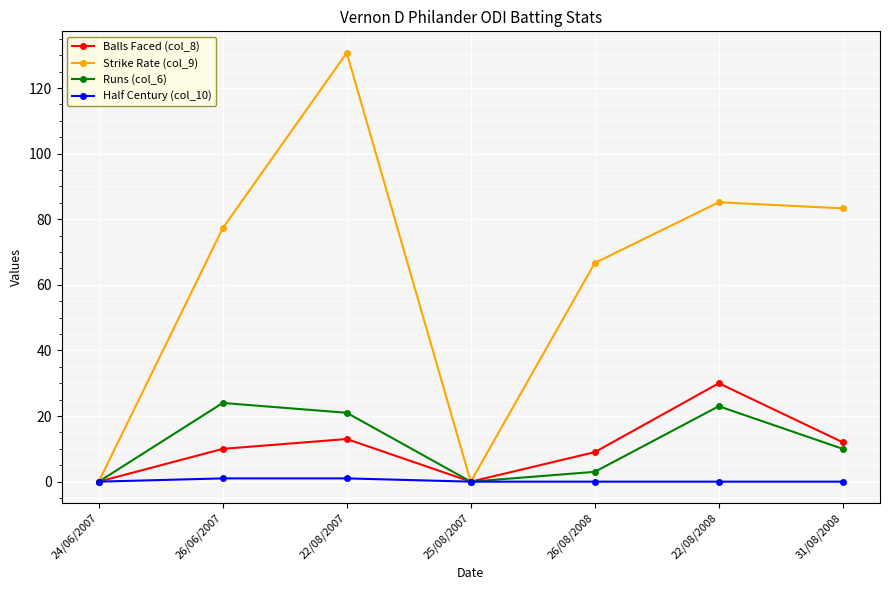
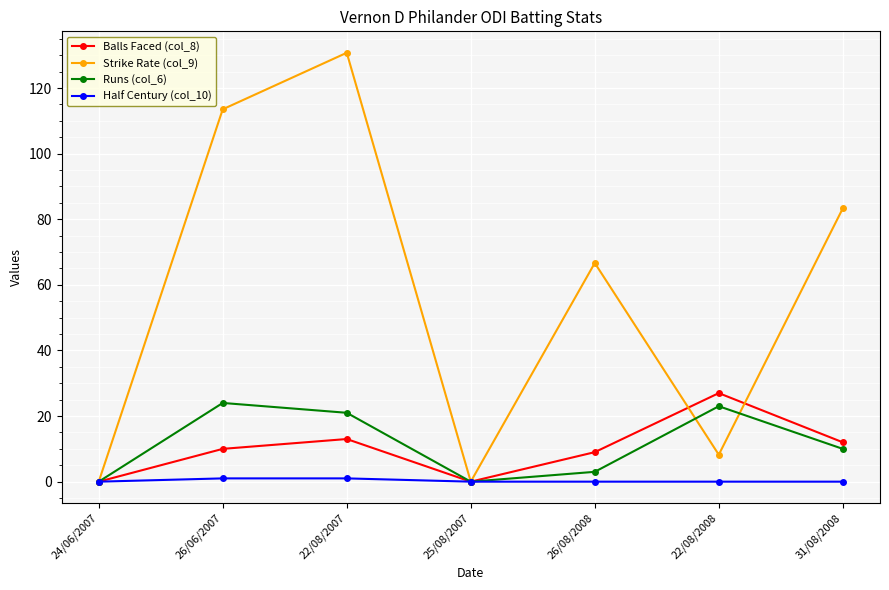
Strike Rate (col_9), 26/06/2007: 77 -> 114
Balls Faced (col_8), 22/08/2008: 30 -> 27
Strike Rate (col_9), 22/08/2008: 85 -> 8
